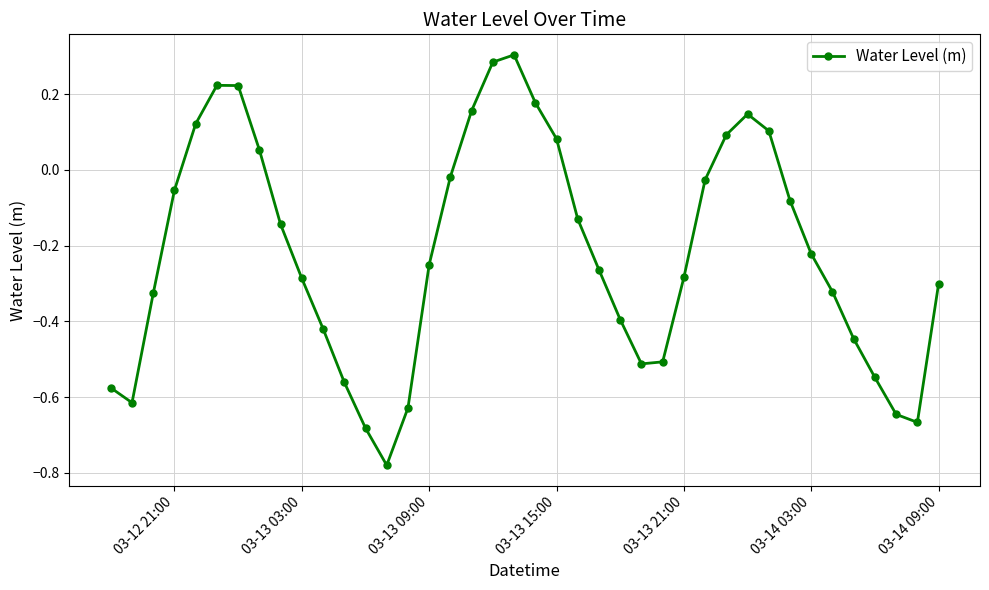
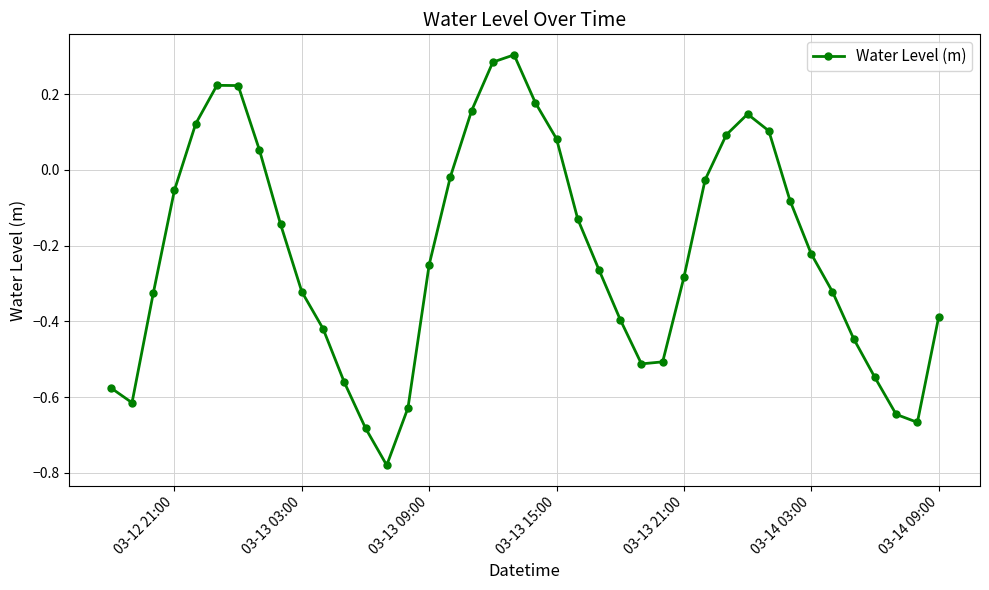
03-13 03:00: -0.29 -> -0.32
03-14 09:00: -0.30 -> -0.39
